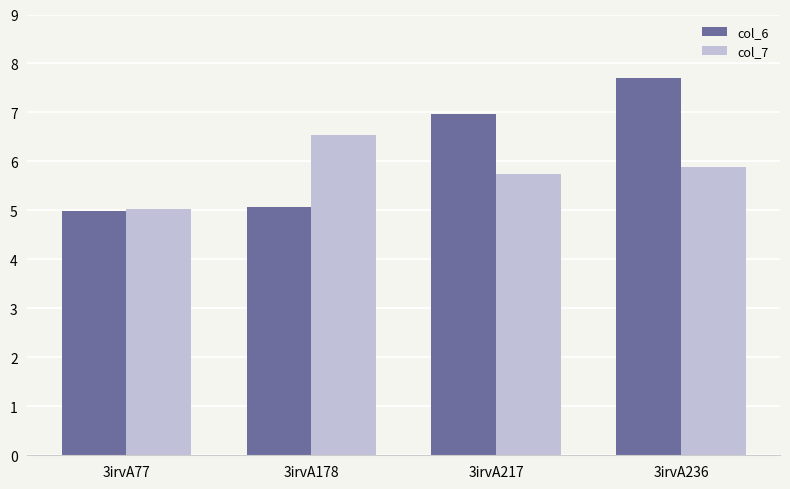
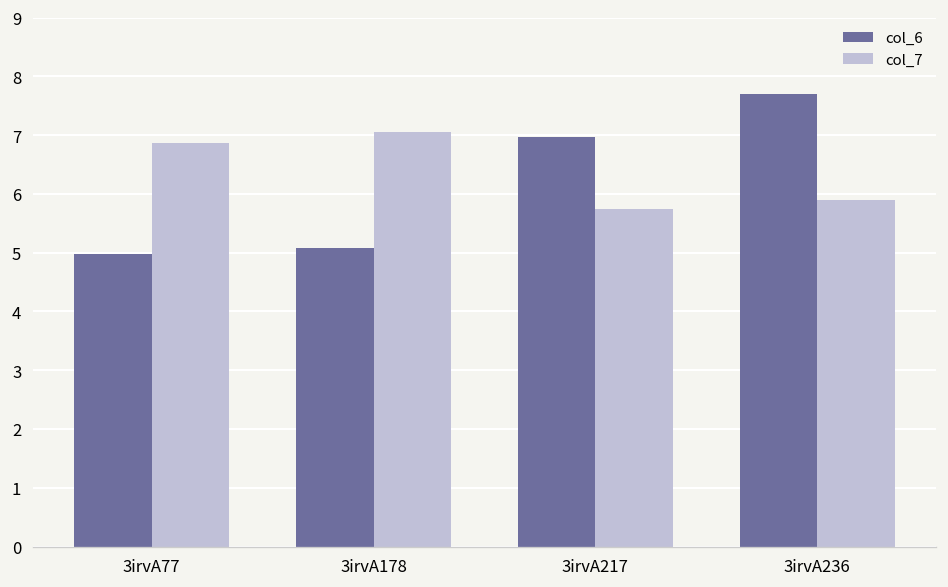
col_7, 3irvA77: 5.0 -> 6.9
col_7, 3irvA178: 6.5 -> 7.1
